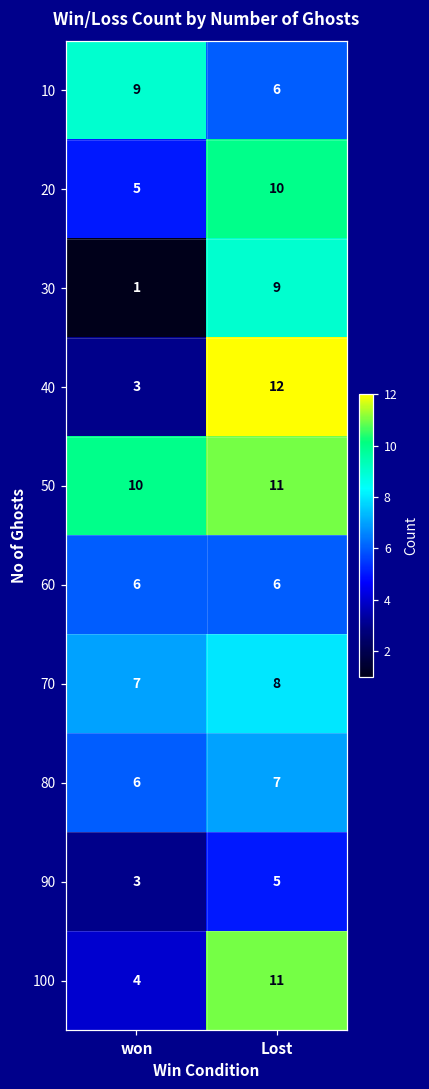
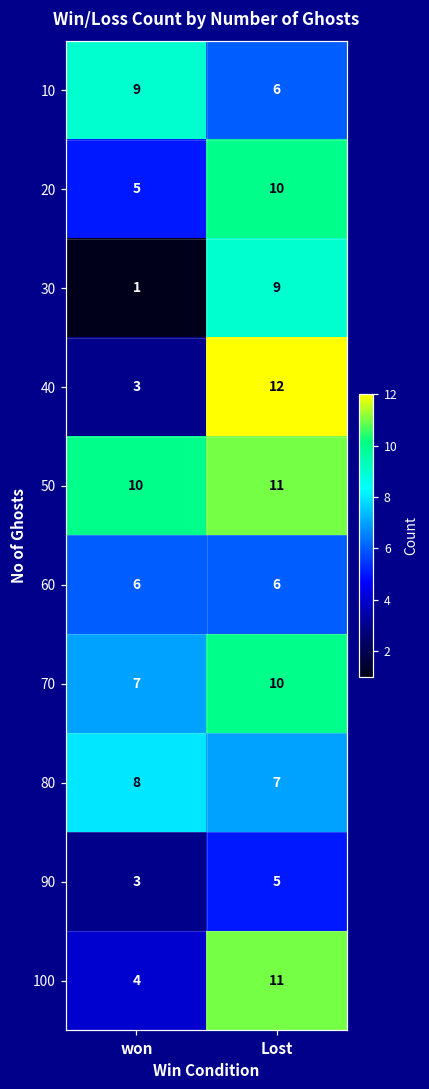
70, Lost: 8 -> 10
80, won: 6 -> 8
